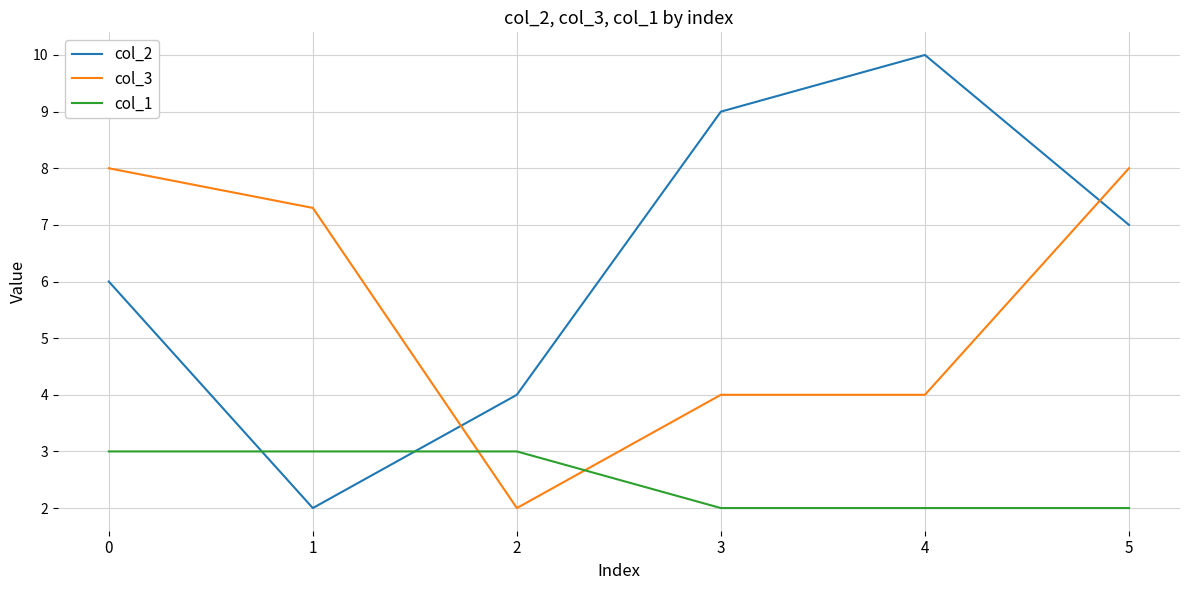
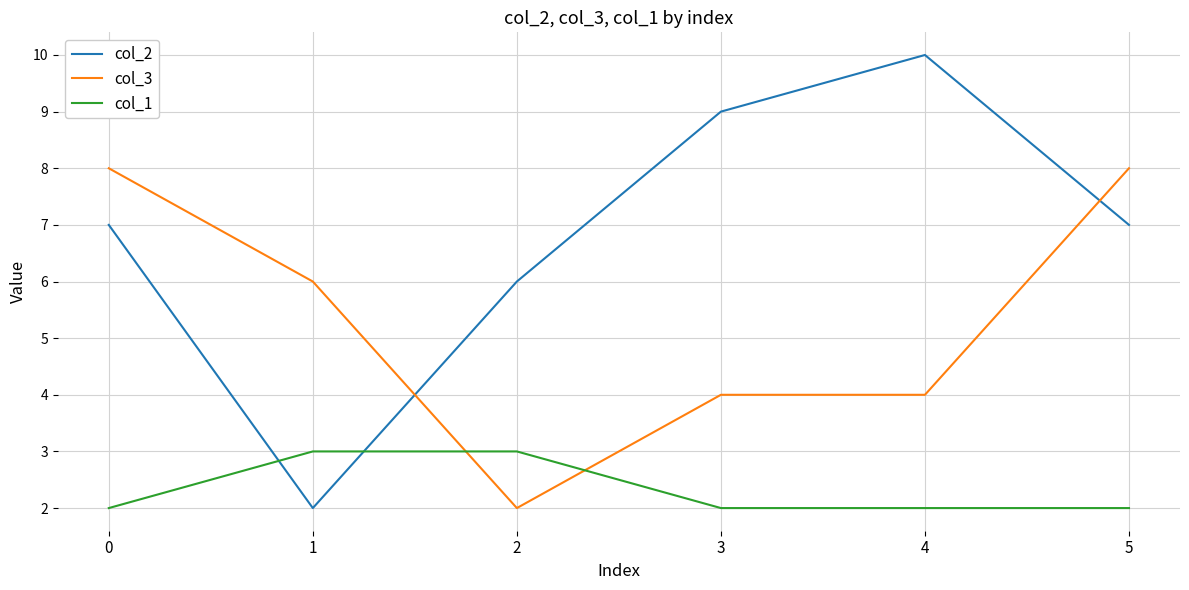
col_2, 0: 6 -> 7
col_1, 0: 3 -> 2
col_3, 1: 7.3 -> 6.0
col_2, 2: 4 -> 6
